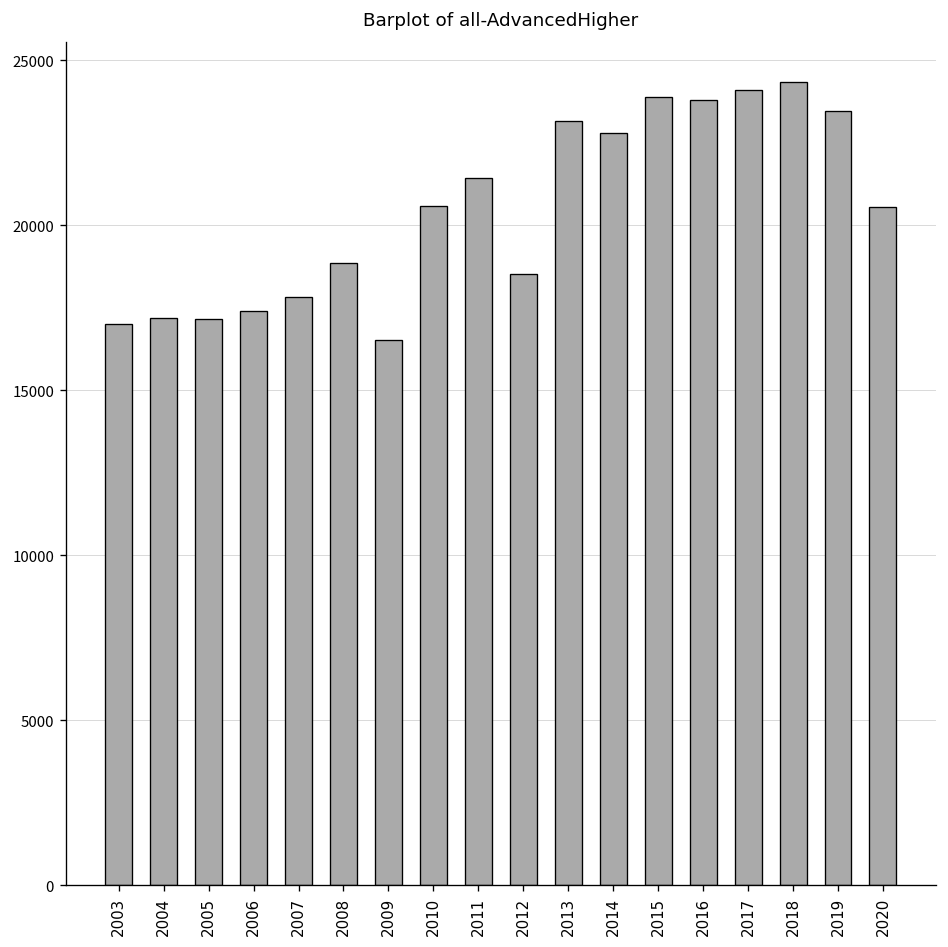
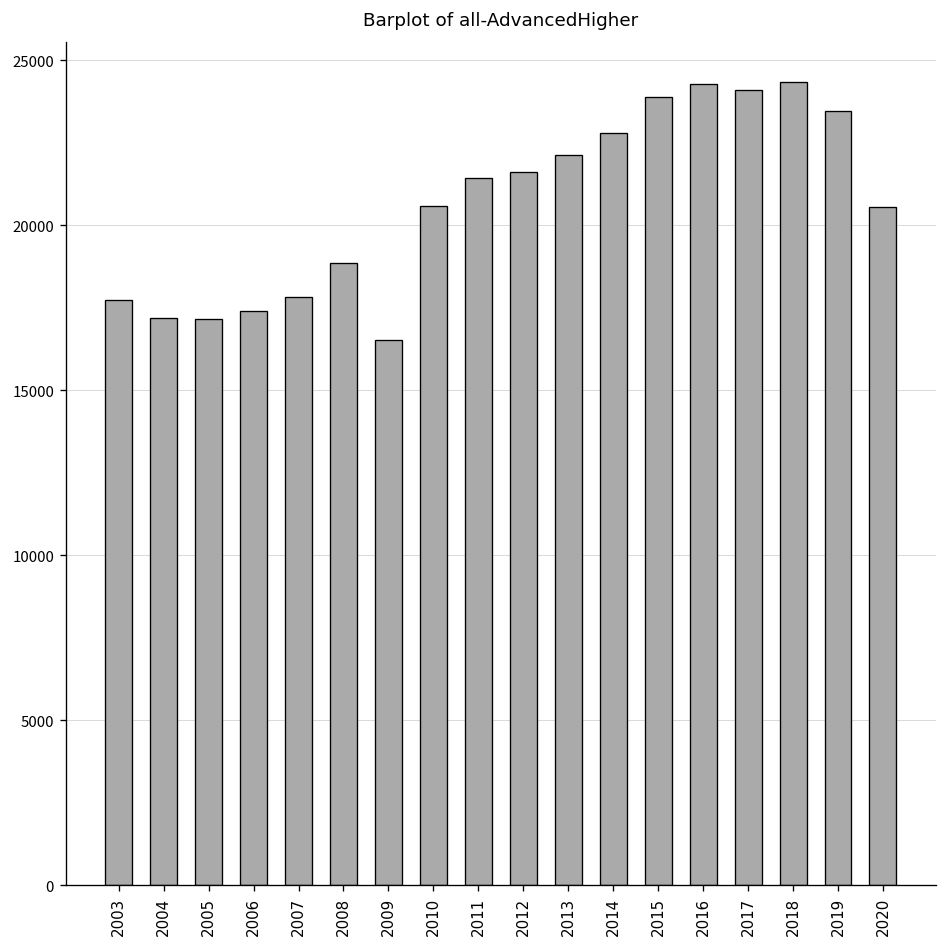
2003: 17000 -> 17700
2012: 18500 -> 21600
2013: 23100 -> 22100
2016: 23800 -> 24300
